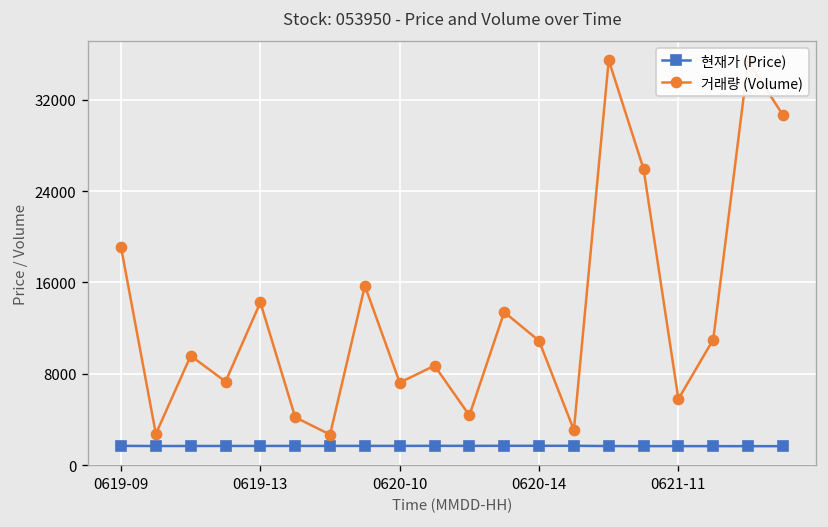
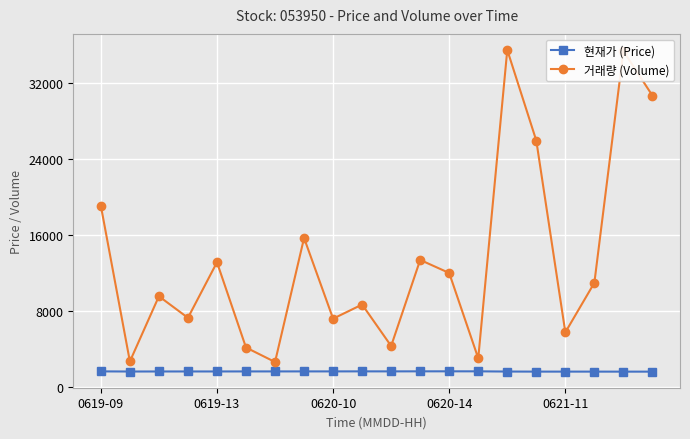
거래량 (Volume), 0619-13: 14000 -> 13000
거래량 (Volume), 0620-14: 11000 -> 12000
